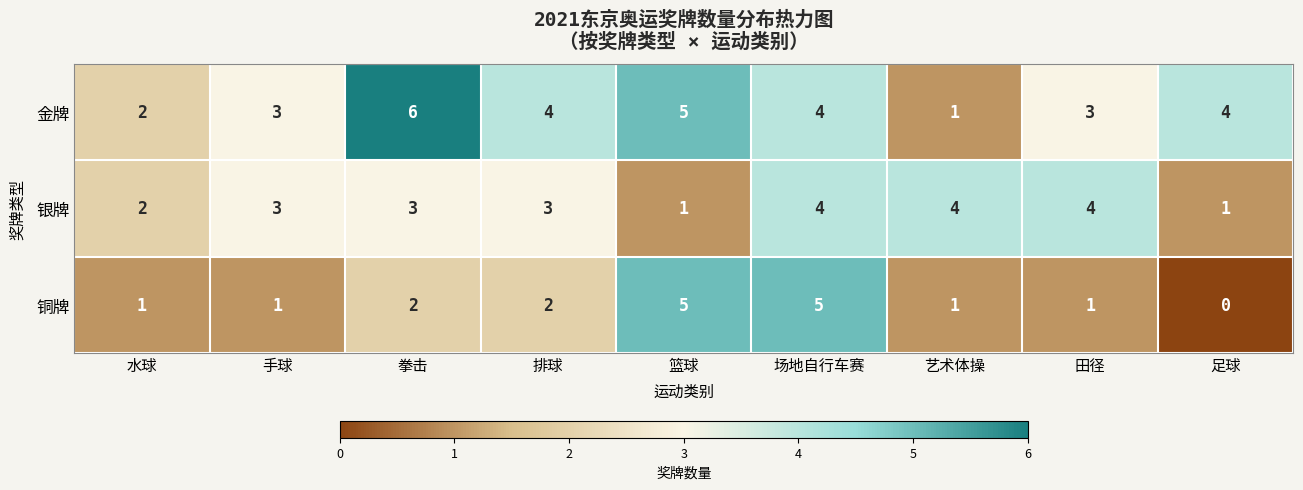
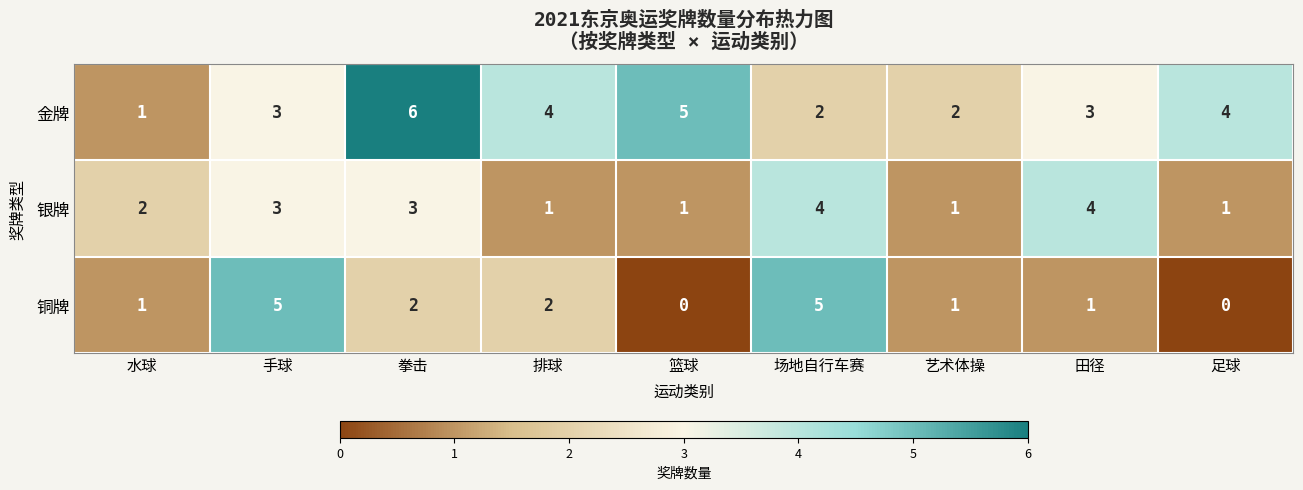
金牌, 水球: 2 -> 1
金牌, 场地自行车赛: 4 -> 2
金牌, 艺术体操: 1 -> 2
银牌, 排球: 3 -> 1
银牌, 艺术体操: 4 -> 1
铜牌, 手球: 1 -> 5
铜牌, 篮球: 5 -> 0
